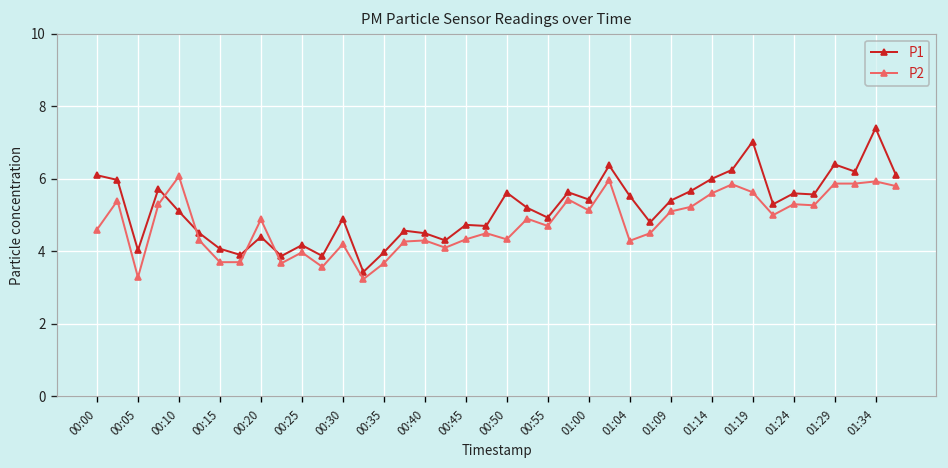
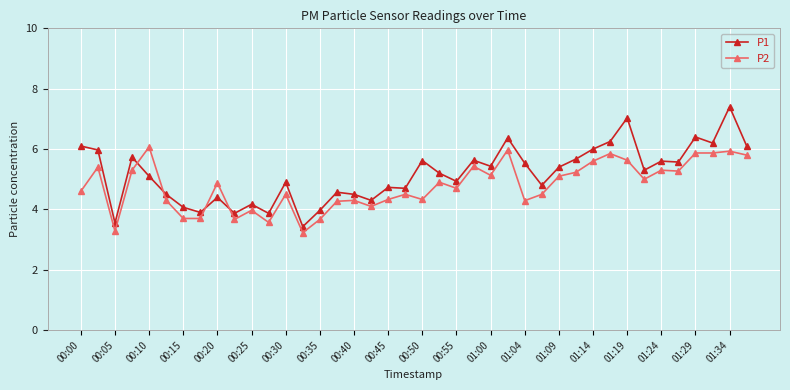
P1, 00:05: 4.0 -> 3.6
P2, 00:30: 4.2 -> 4.5
